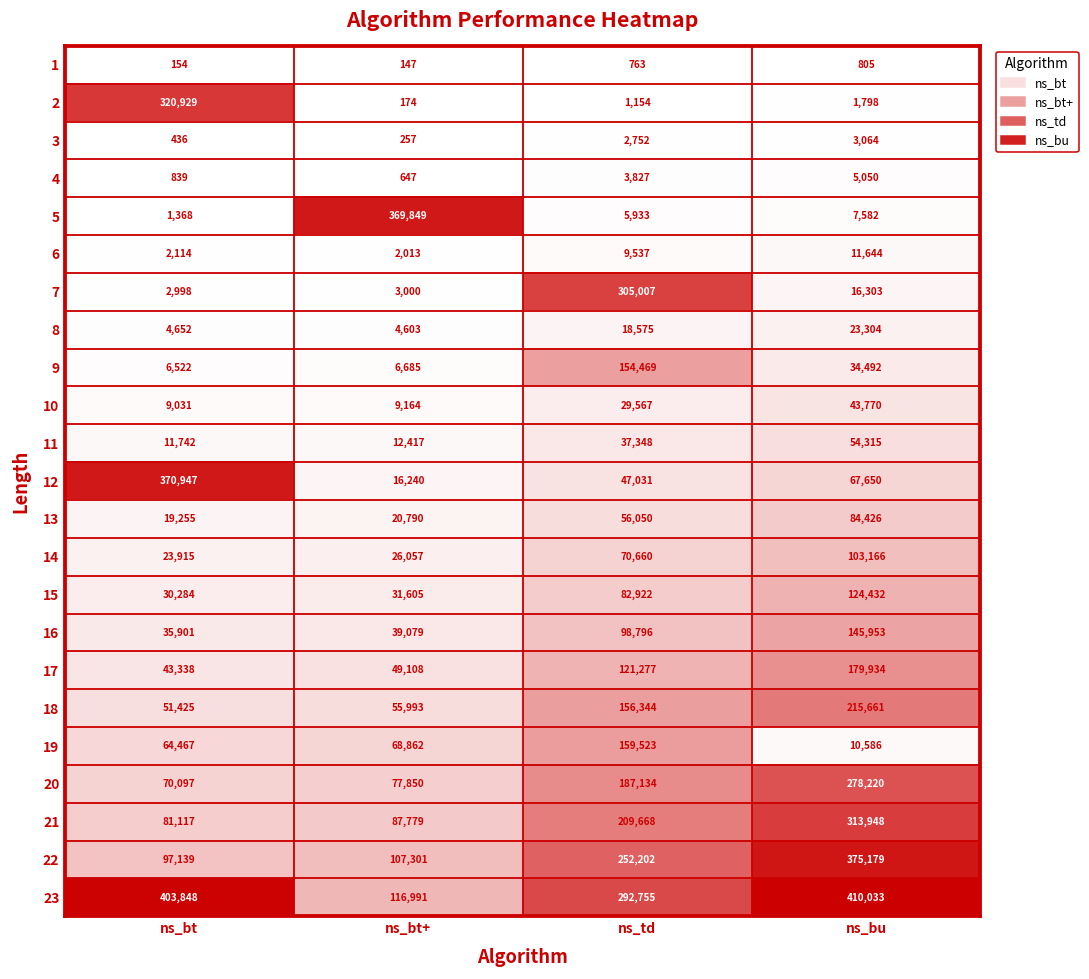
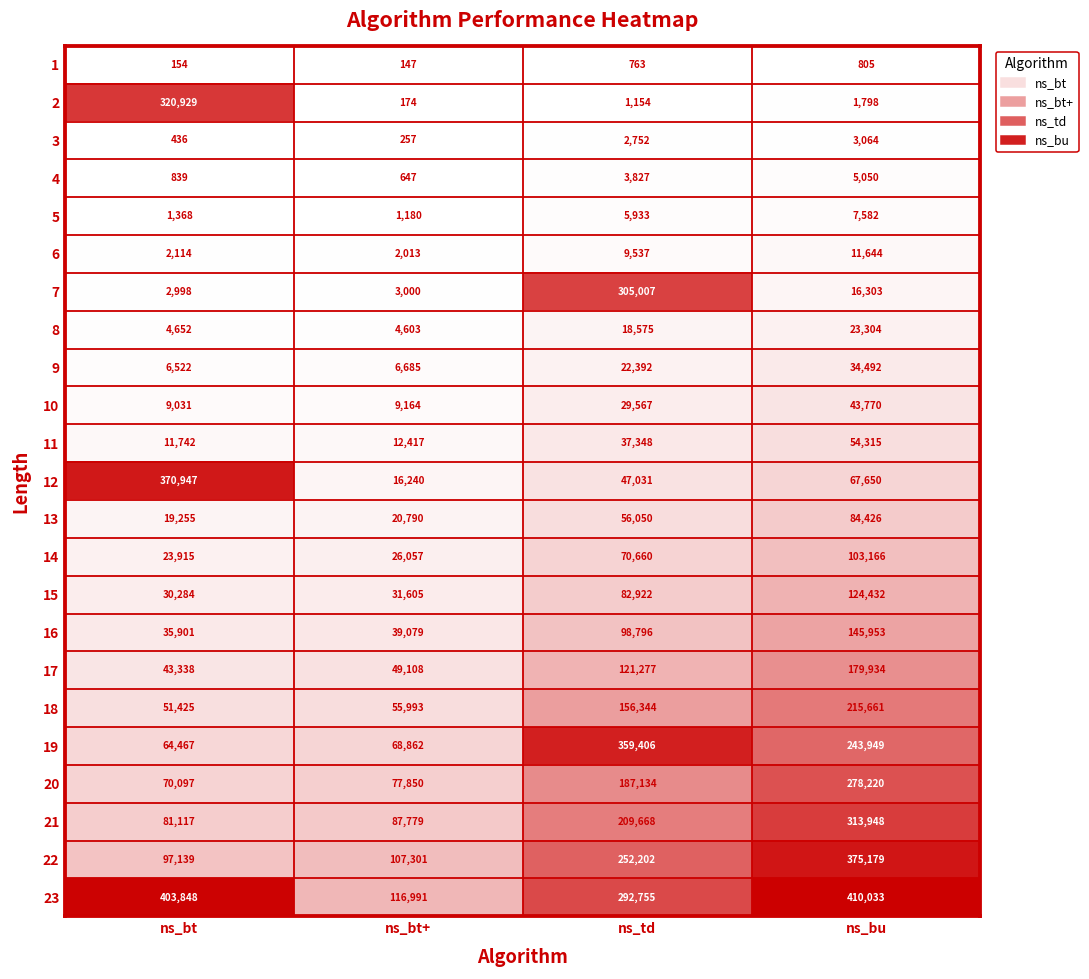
5, ns_bt+: 369,849 -> 1,180
9, ns_td: 154,469 -> 22,392
19, ns_td: 159,523 -> 359,406
19, ns_bu: 10,586 -> 243,949
